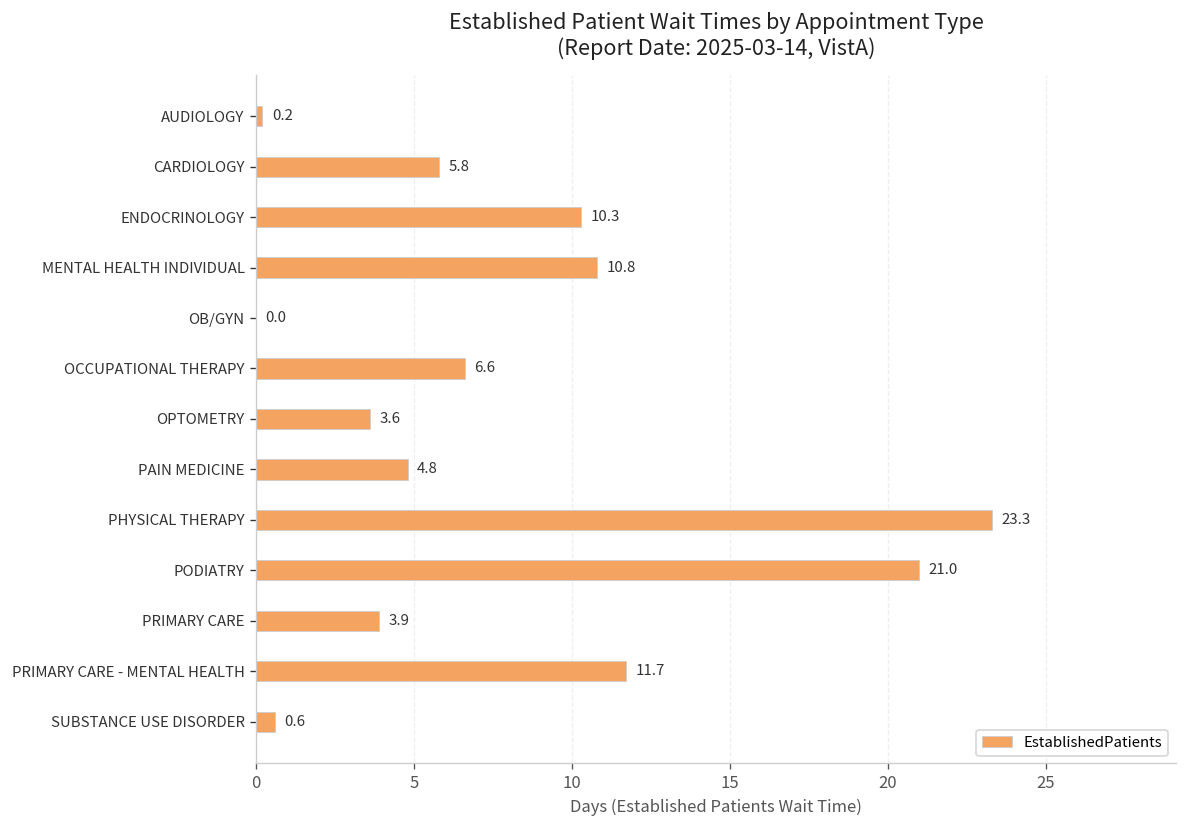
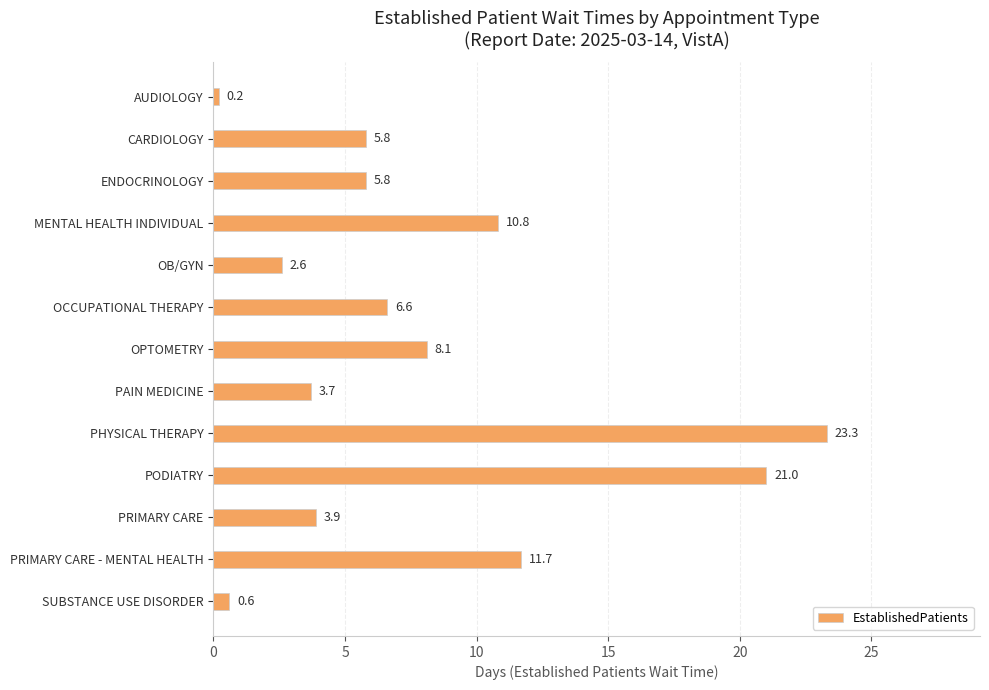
ENDOCRINOLOGY: 10.3 -> 5.8
OB/GYN: 0.0 -> 2.6
OPTOMETRY: 3.6 -> 8.1
PAIN MEDICINE: 4.8 -> 3.7
